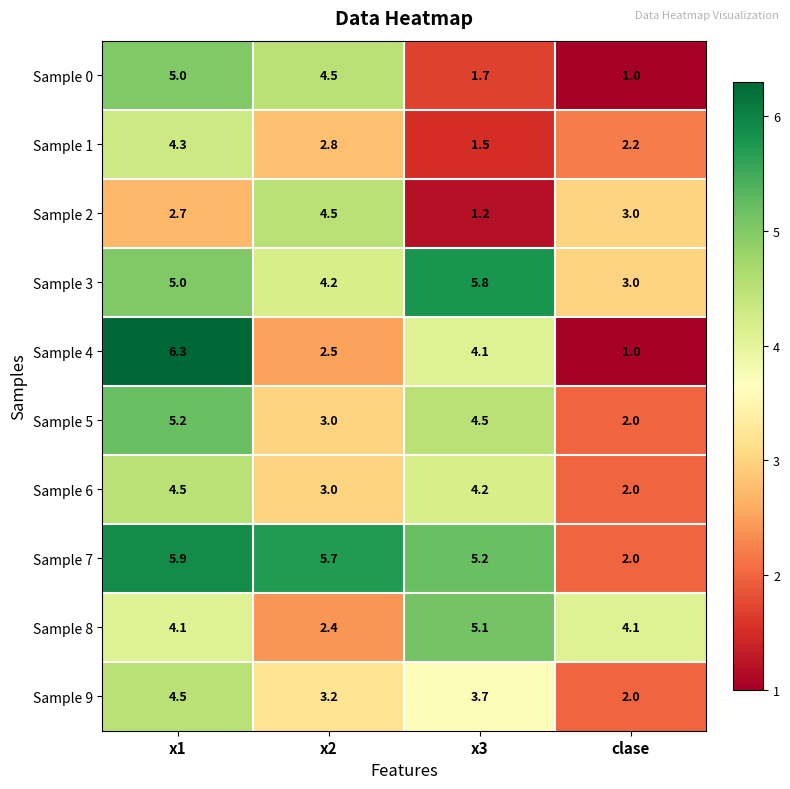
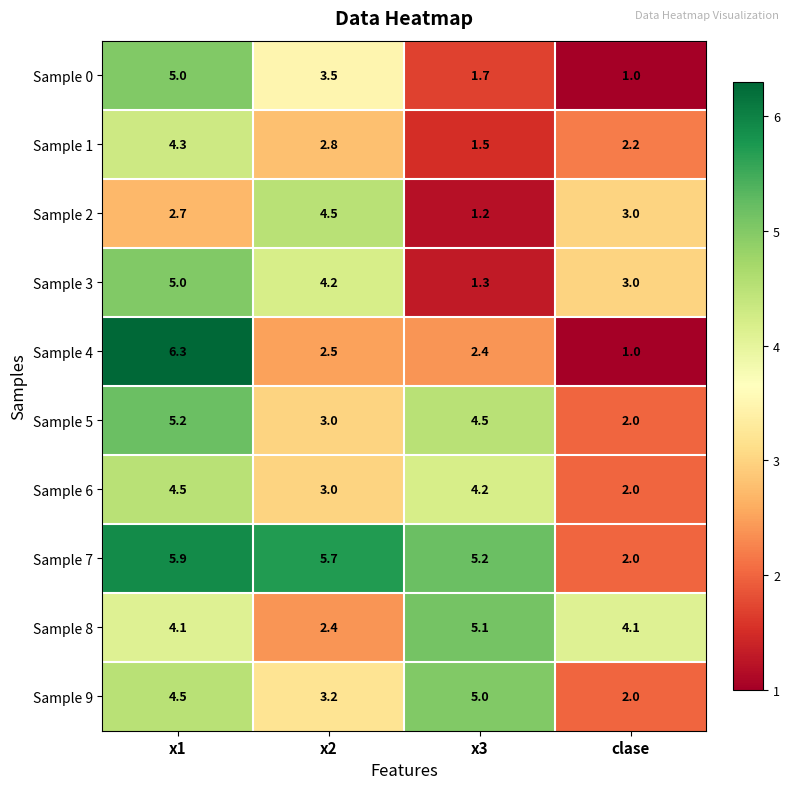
Sample 0, x2: 4.5 -> 3.5
Sample 3, x3: 5.8 -> 1.3
Sample 4, x3: 4.1 -> 2.4
Sample 9, x3: 3.7 -> 5.0
